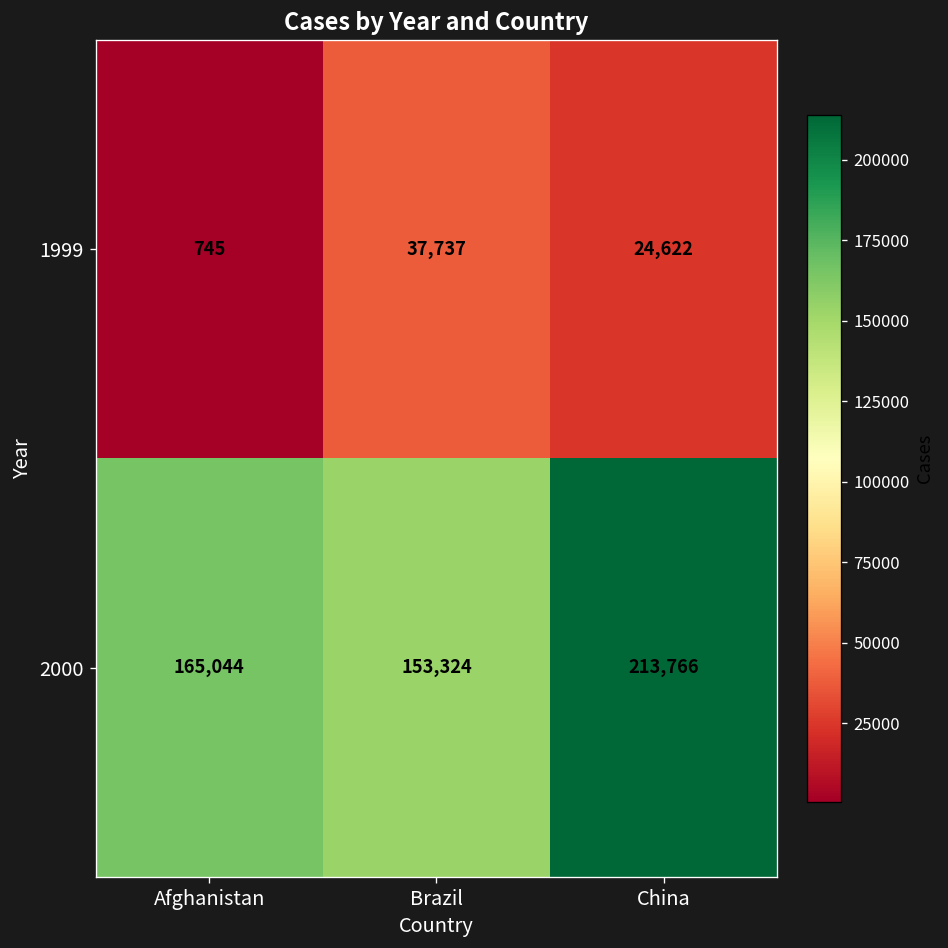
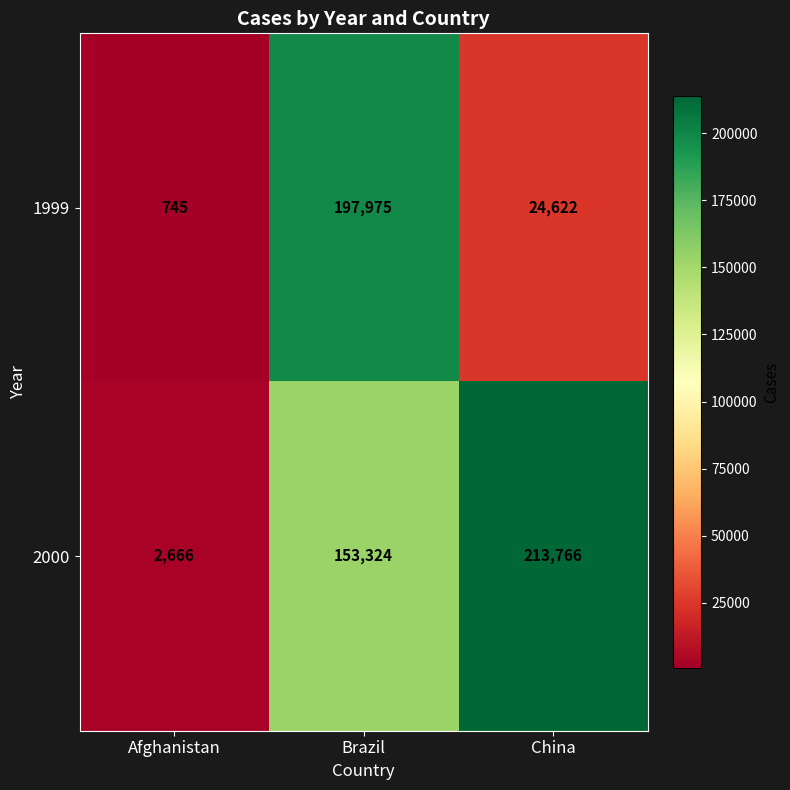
1999, Brazil: 37,737 -> 197,975
2000, Afghanistan: 165,044 -> 2,666
